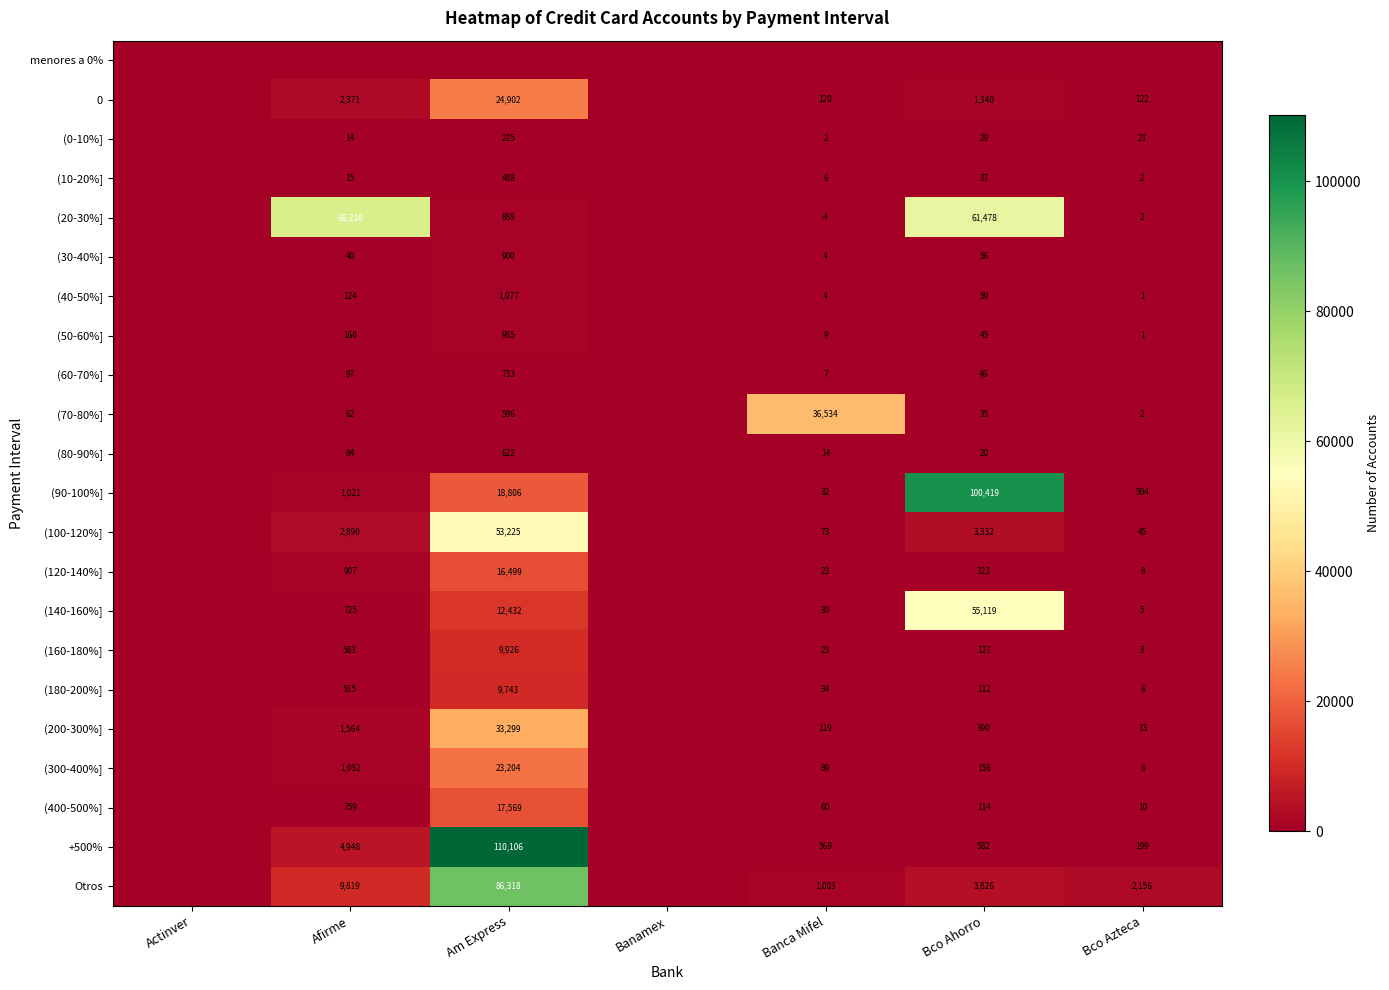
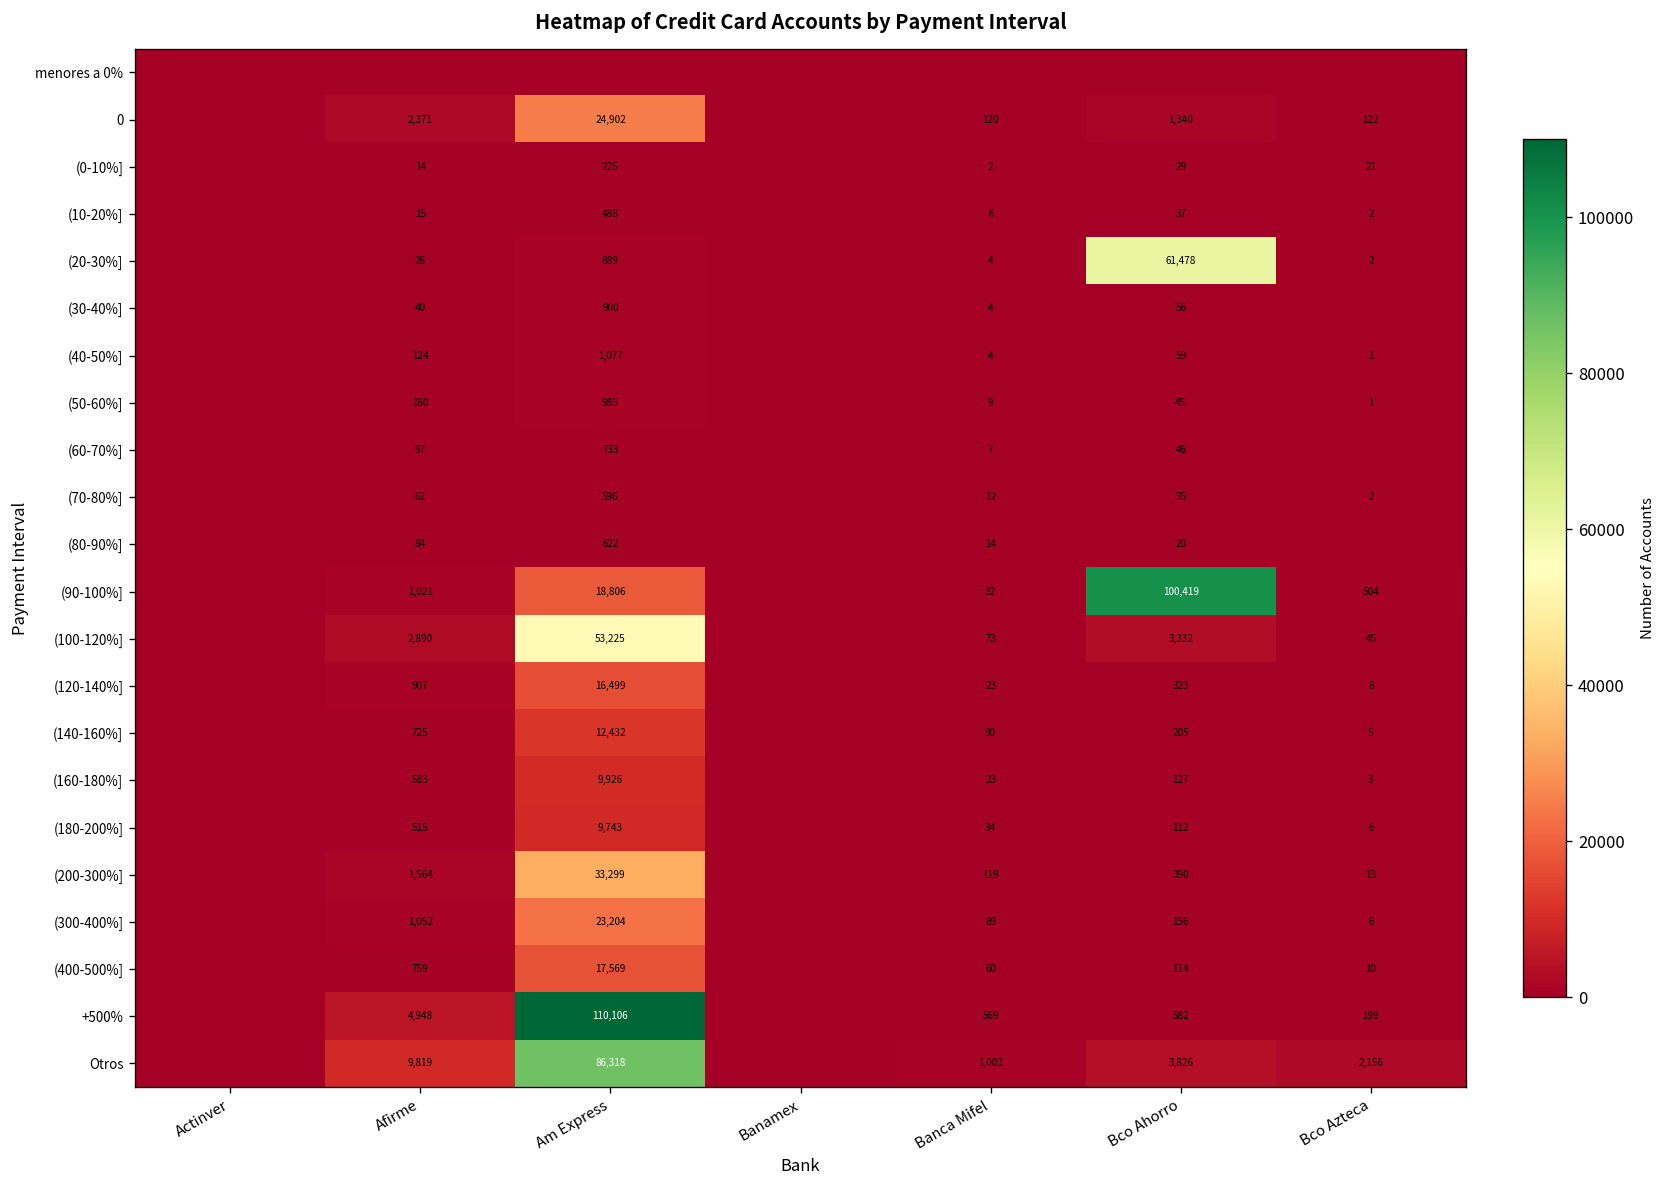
(20-30%], Afirme: 66,210 -> 26
(70-80%], Banca Mifel: 36,534 -> 12
(140-160%], Bco Ahorro: 55,119 -> 205
